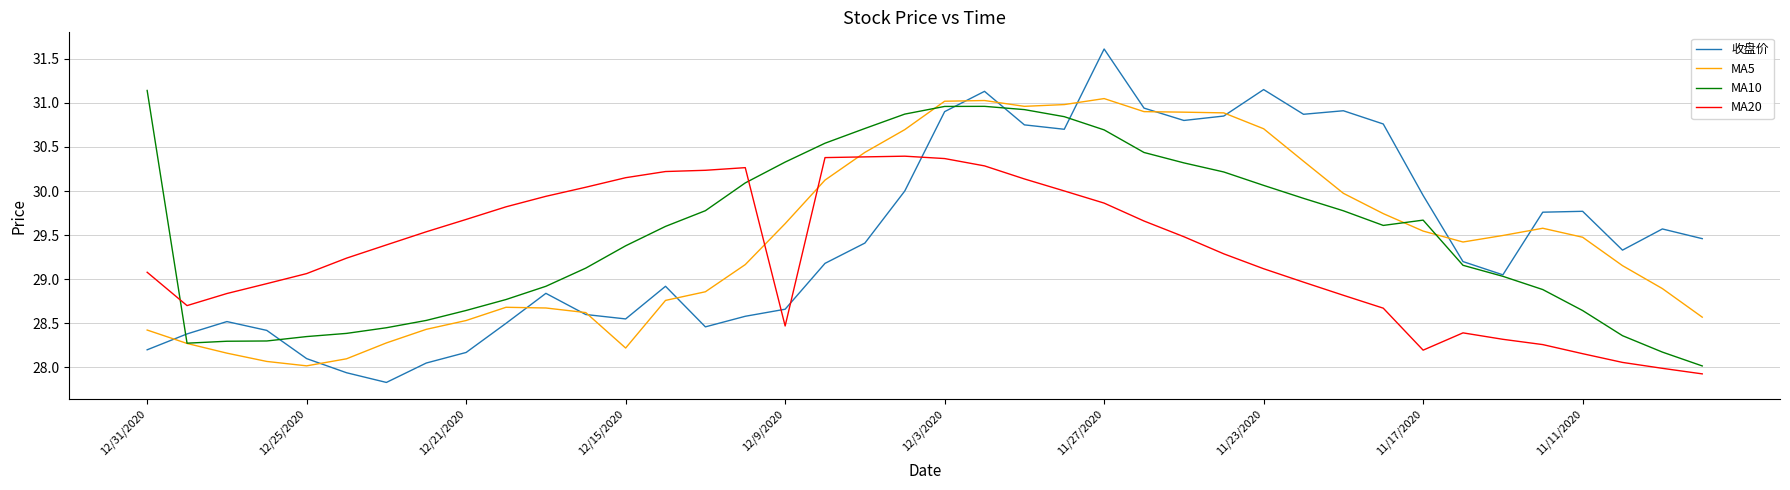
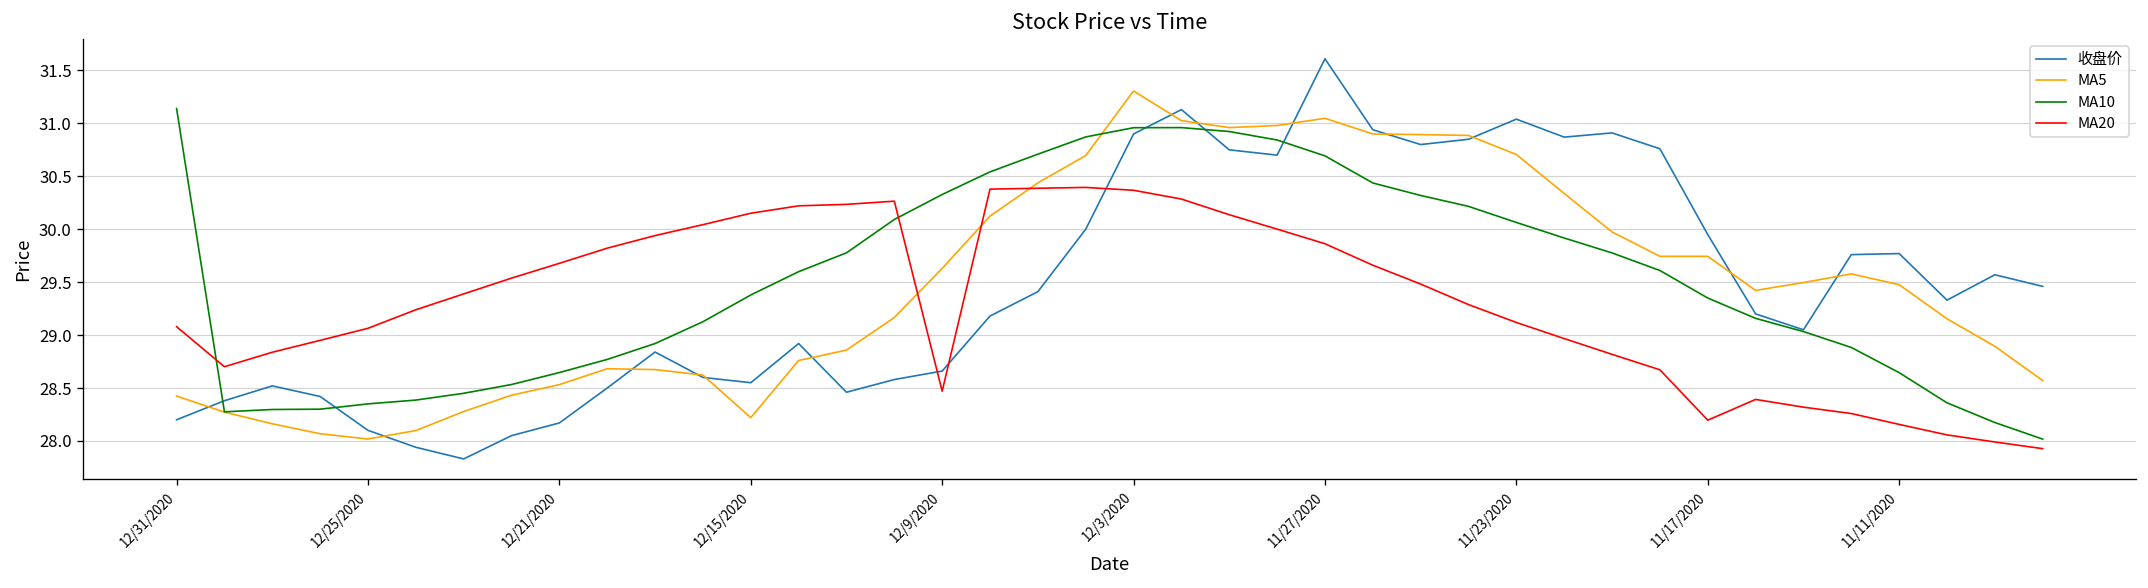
MA5, 12/3/2020: 31.0 -> 31.3
收盘价, 11/23/2020: 31.2 -> 31.0
MA5, 11/17/2020: 29.5 -> 29.7
MA10, 11/17/2020: 29.7 -> 29.4
